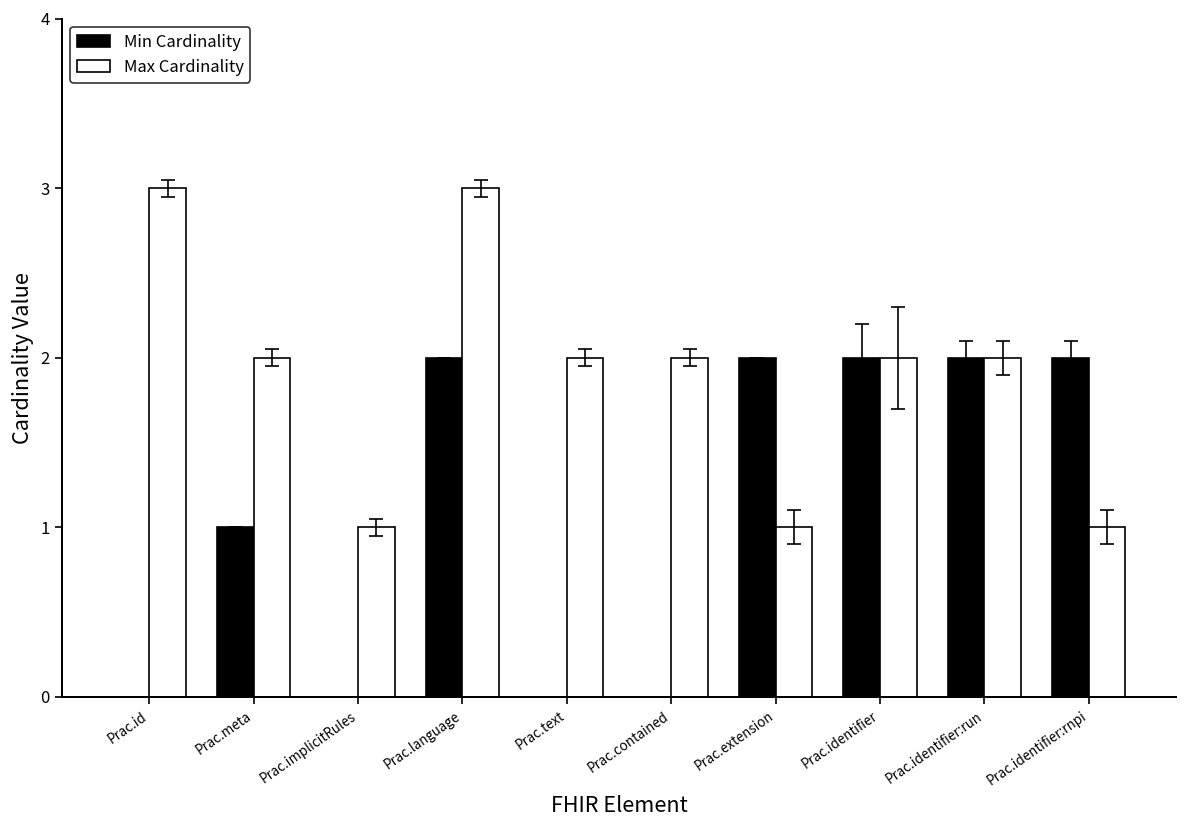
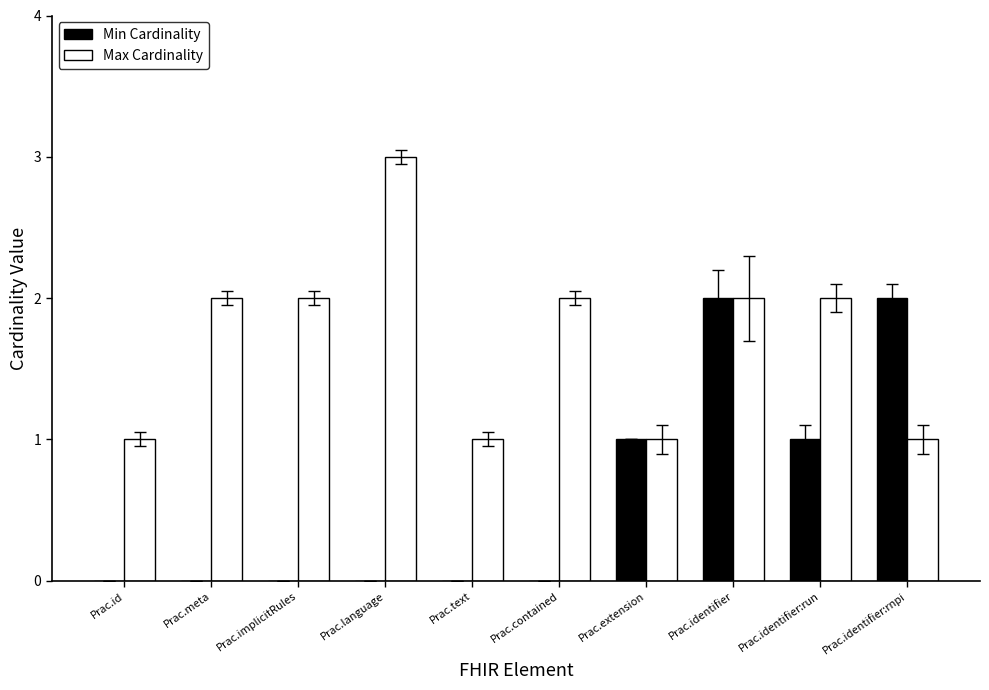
Max Cardinality, Prac.id: 3 -> 1
Min Cardinality, Prac.meta: 1 -> 0
Max Cardinality, Prac.implicitRules: 1 -> 2
Min Cardinality, Prac.language: 2 -> 0
Max Cardinality, Prac.text: 2 -> 1
Min Cardinality, Prac.extension: 2 -> 1
Min Cardinality, Prac.identifier:run: 2 -> 1
